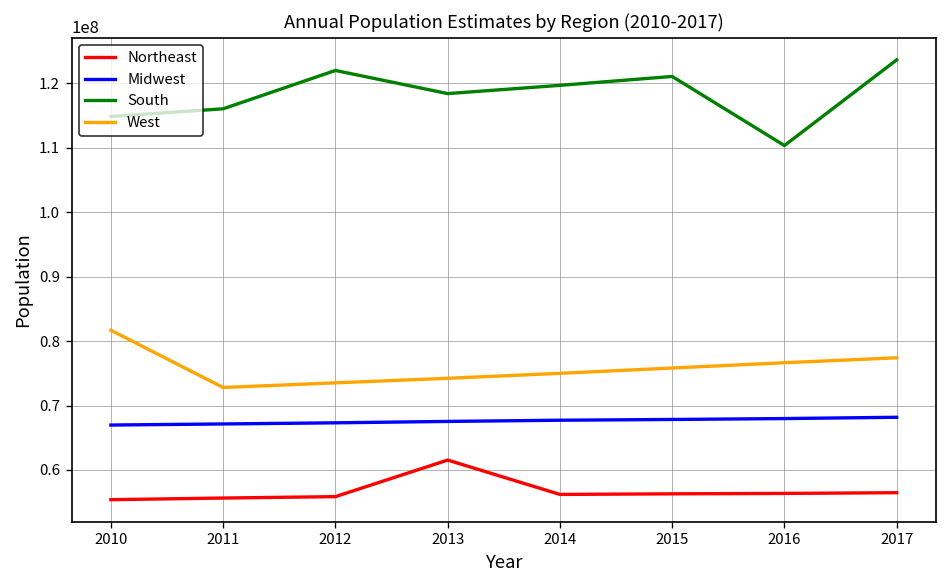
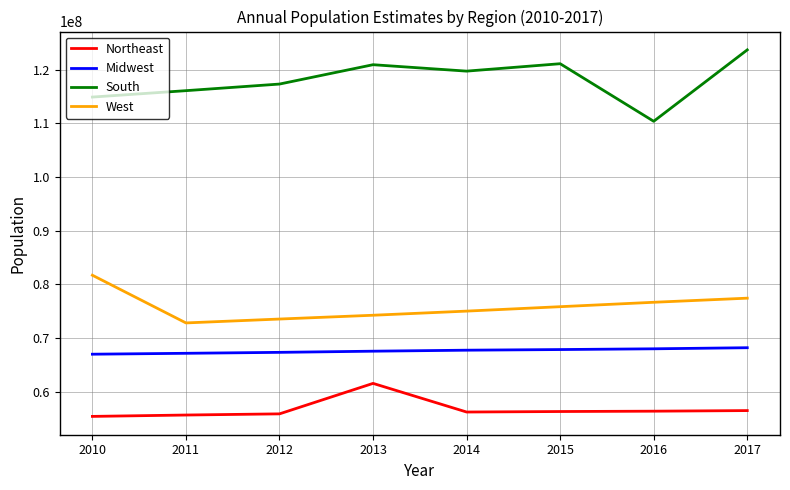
South, 2012: 122000000 -> 117000000
South, 2013: 118000000 -> 121000000
